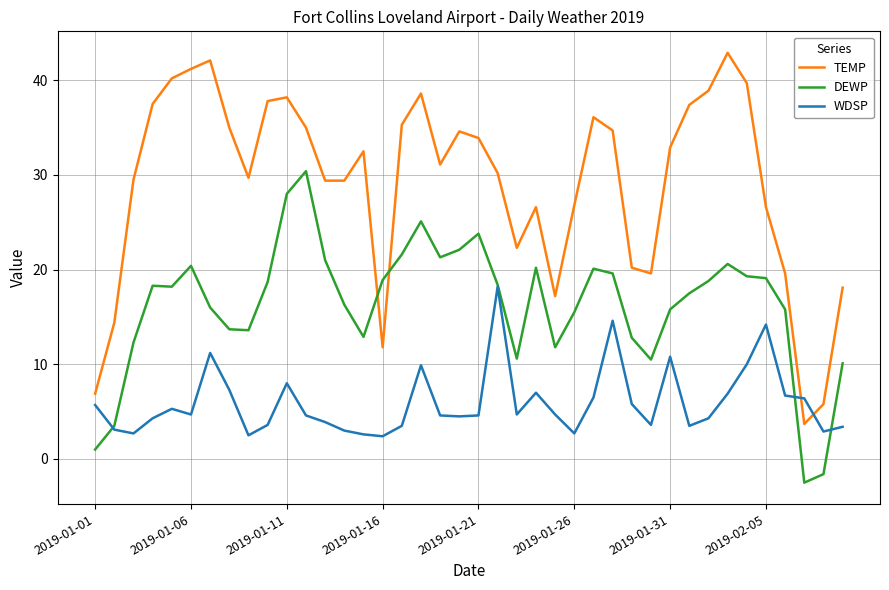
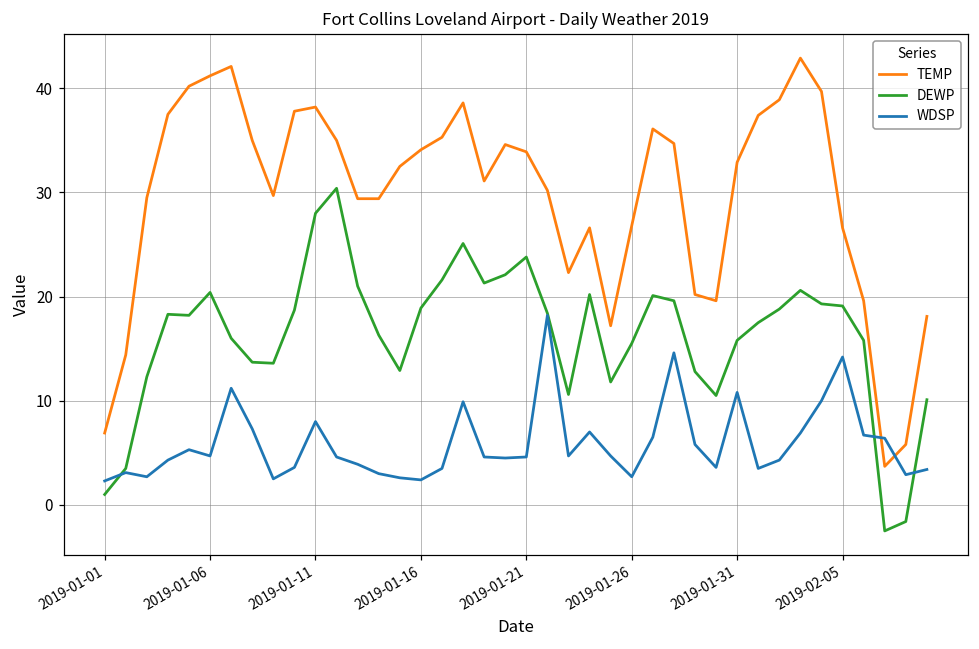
WDSP, 2019-01-01: 6 -> 2
TEMP, 2019-01-16: 12 -> 34
